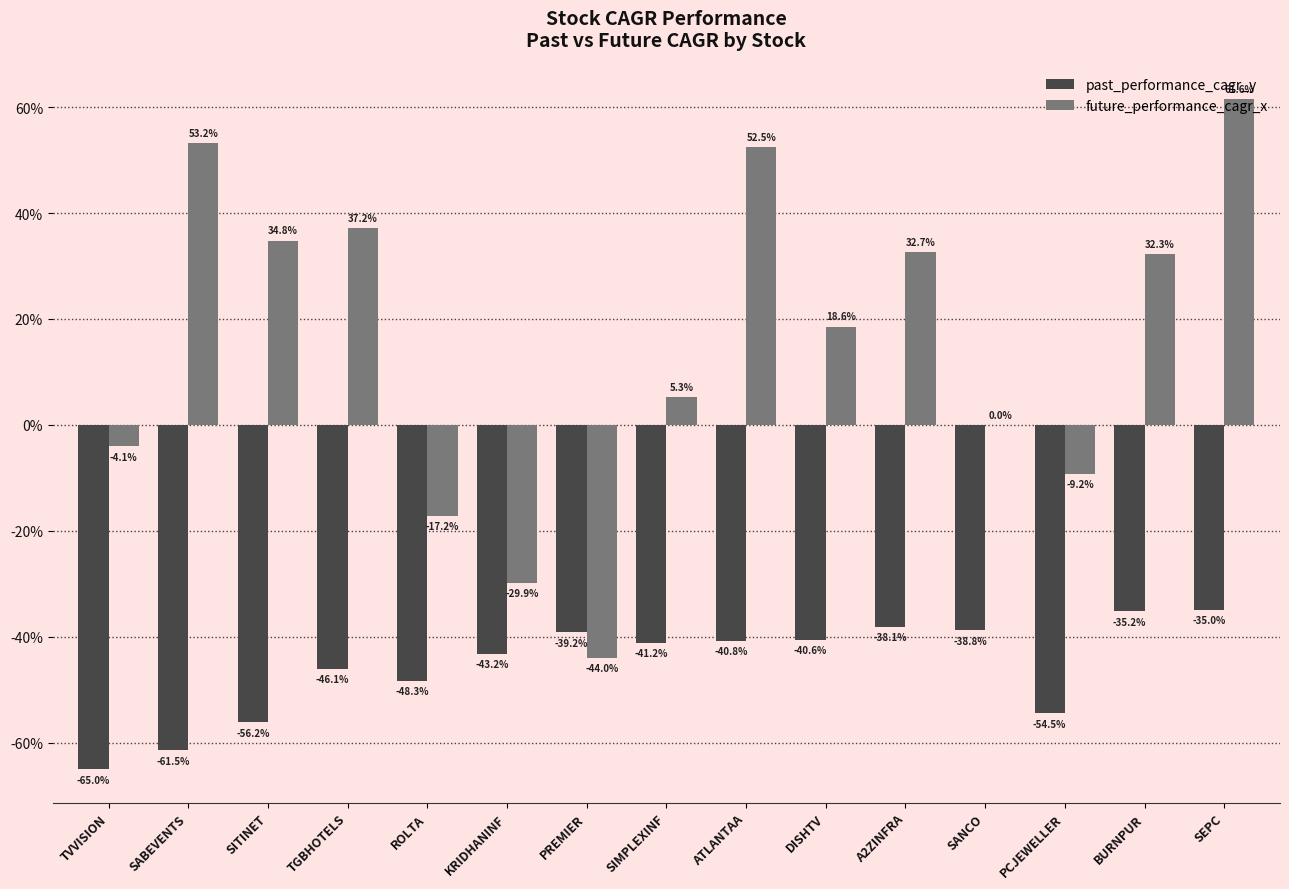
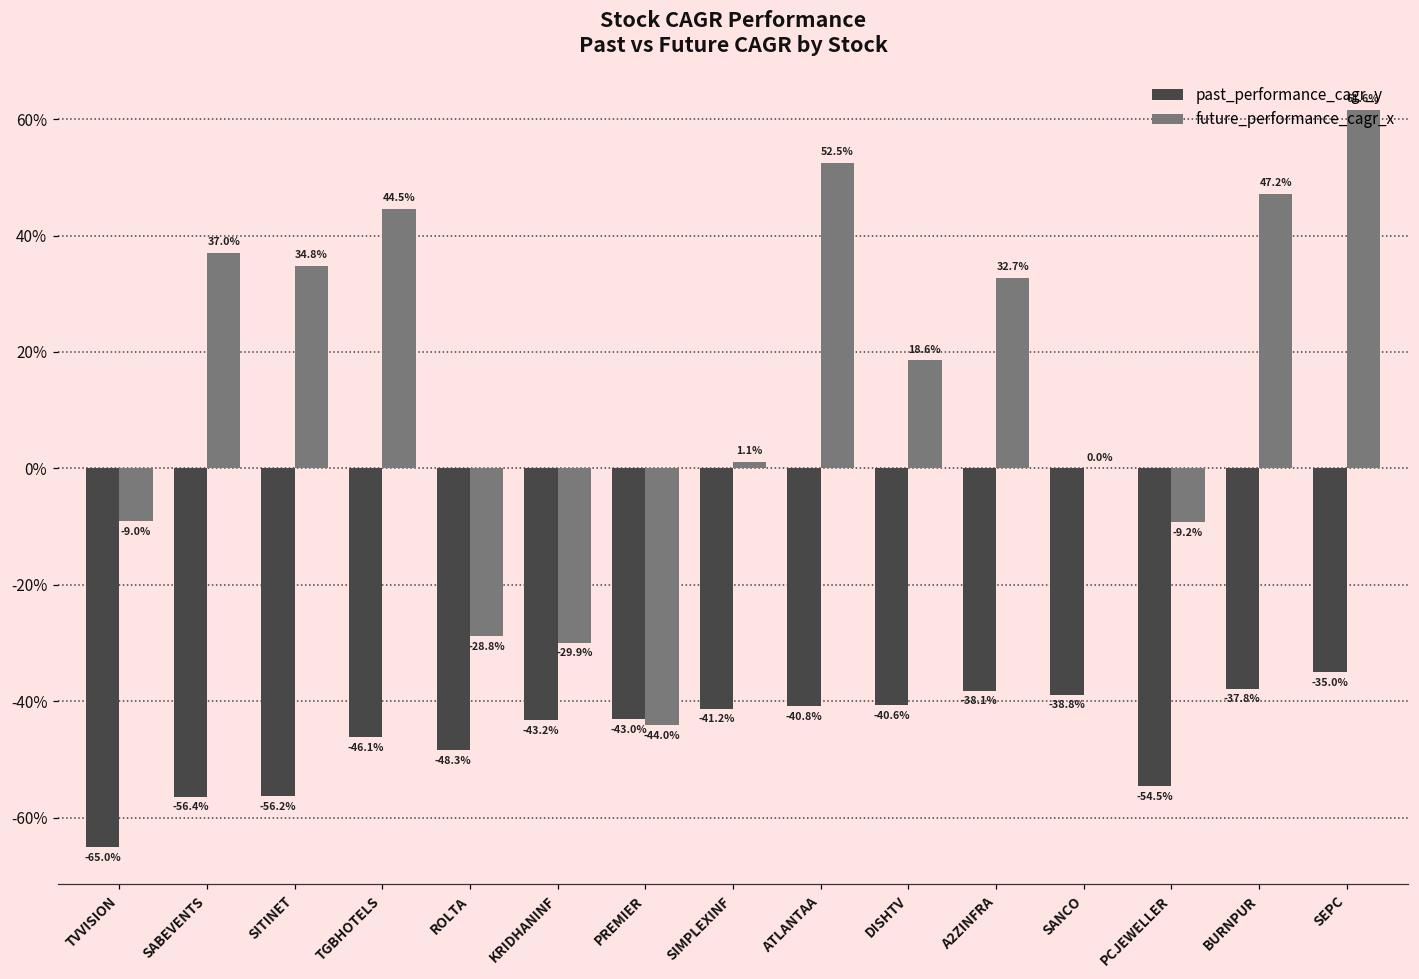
future_performance_cagr_x, TVVISION: -4.1% -> -9.0%
past_performance_cagr_y, SABEVENTS: -61.5% -> -56.4%
future_performance_cagr_x, SABEVENTS: 53.2% -> 37.0%
future_performance_cagr_x, TGBHOTELS: 37.2% -> 44.5%
future_performance_cagr_x, ROLTA: -17.2% -> -28.8%
past_performance_cagr_y, PREMIER: -39.2% -> -43.0%
future_performance_cagr_x, SIMPLEXINF: 5.3% -> 1.1%
past_performance_cagr_y, BURNPUR: -35.2% -> -37.8%
future_performance_cagr_x, BURNPUR: 32.3% -> 47.2%
